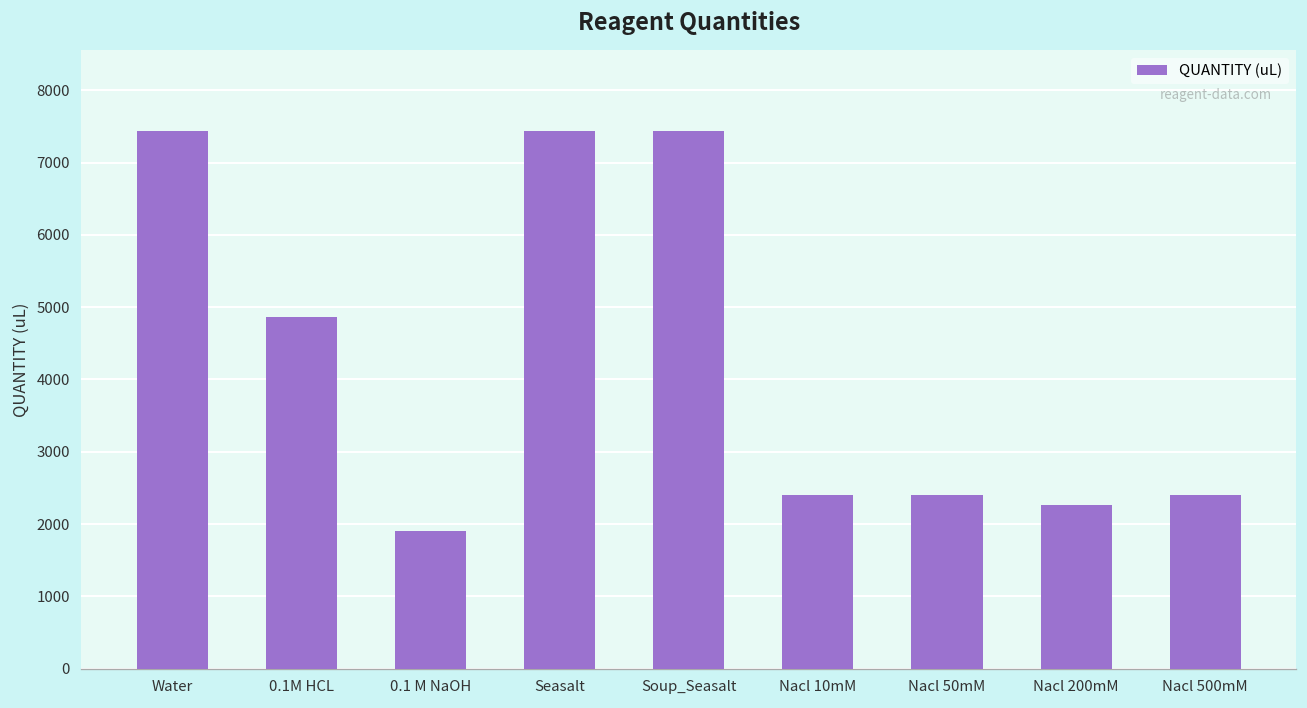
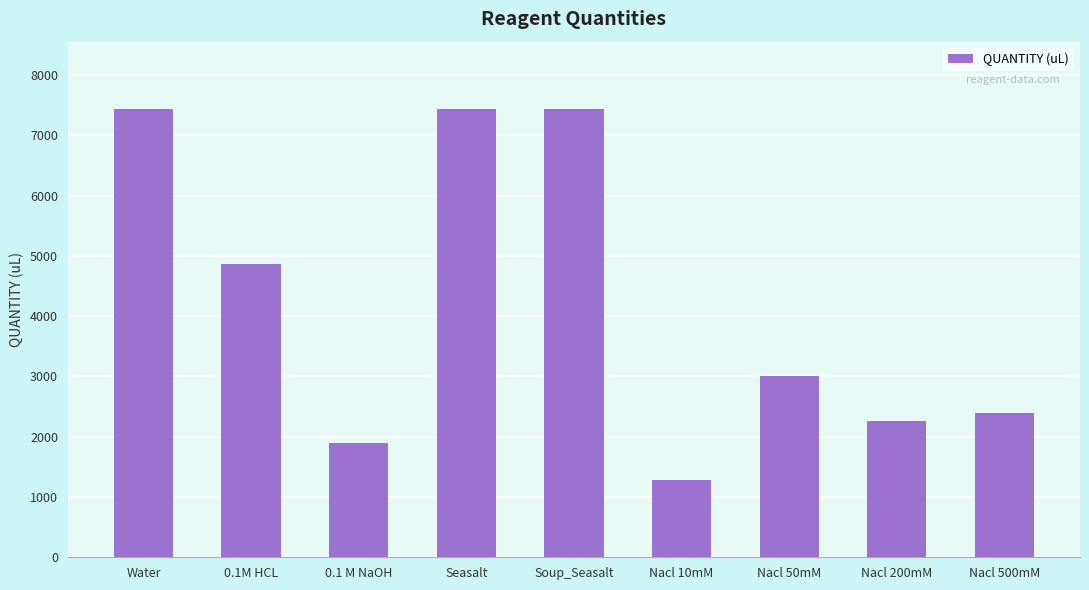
Nacl 10mM: 2400 -> 1300
Nacl 50mM: 2400 -> 3000
